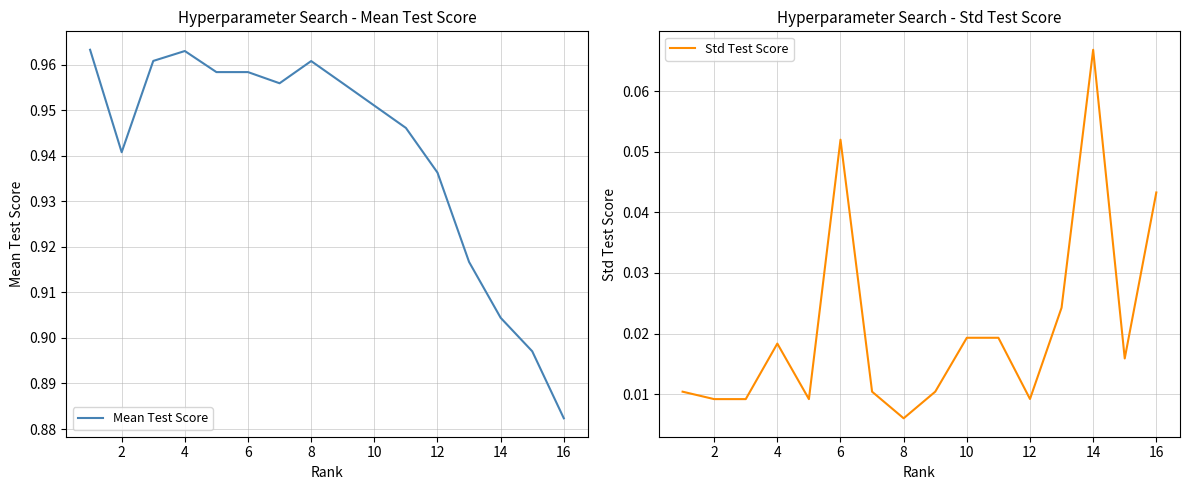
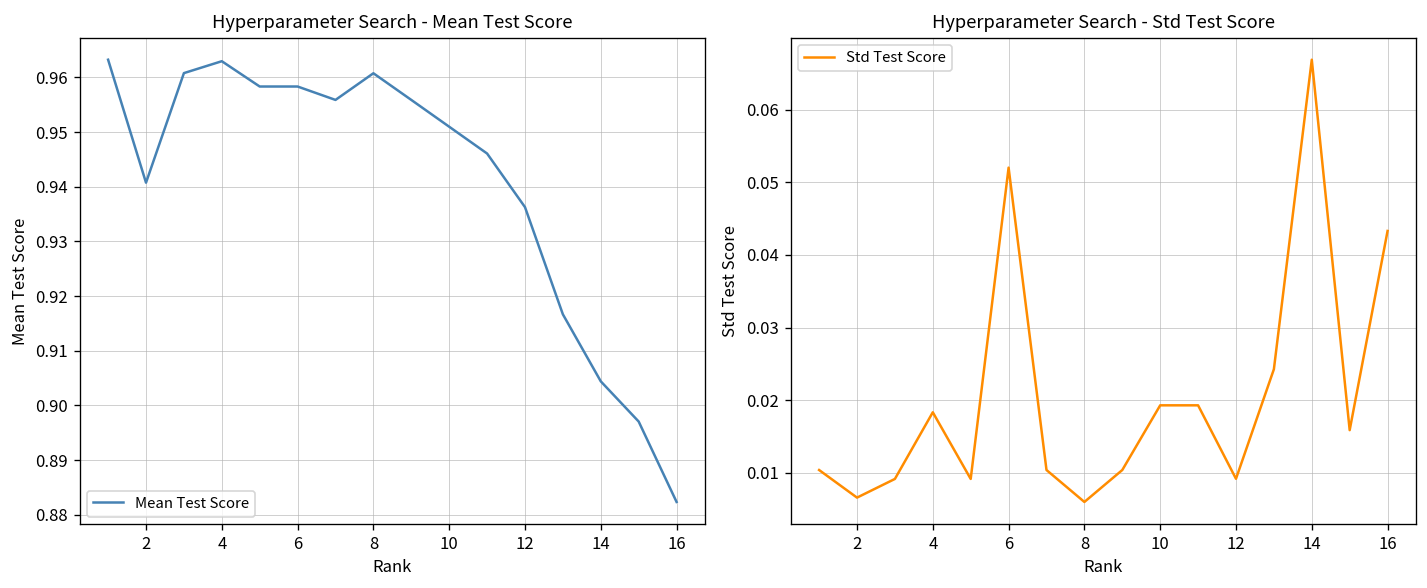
Hyperparameter Search - Std Test Score, 2: 0.009 -> 0.007
